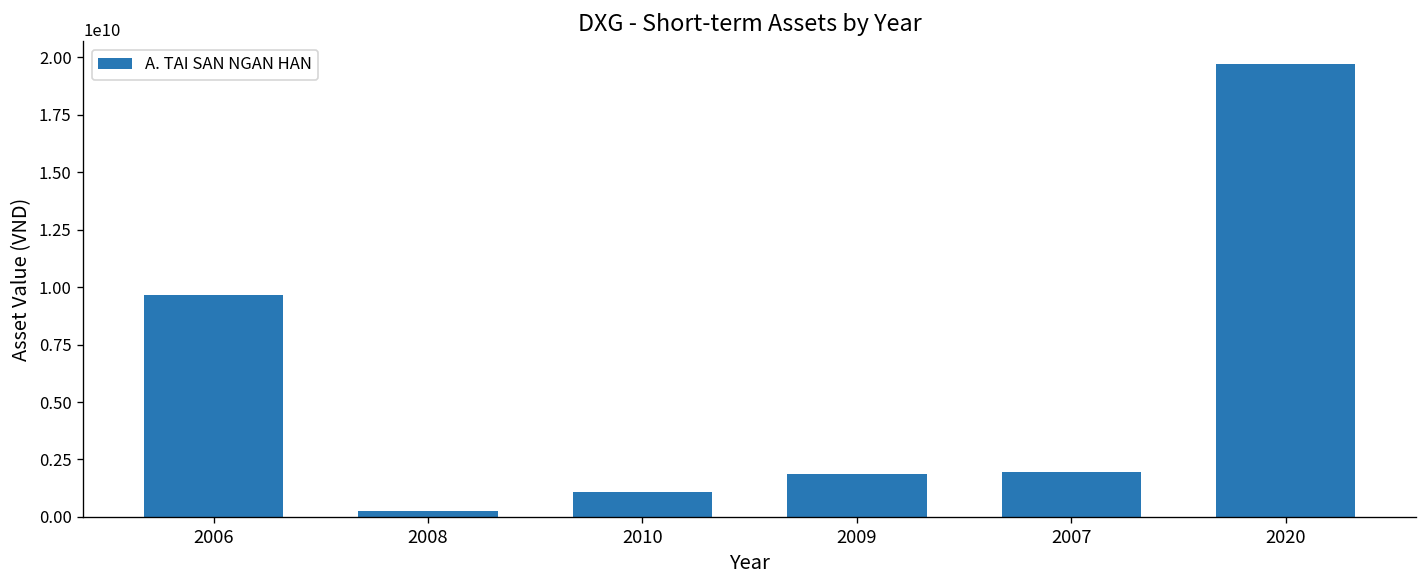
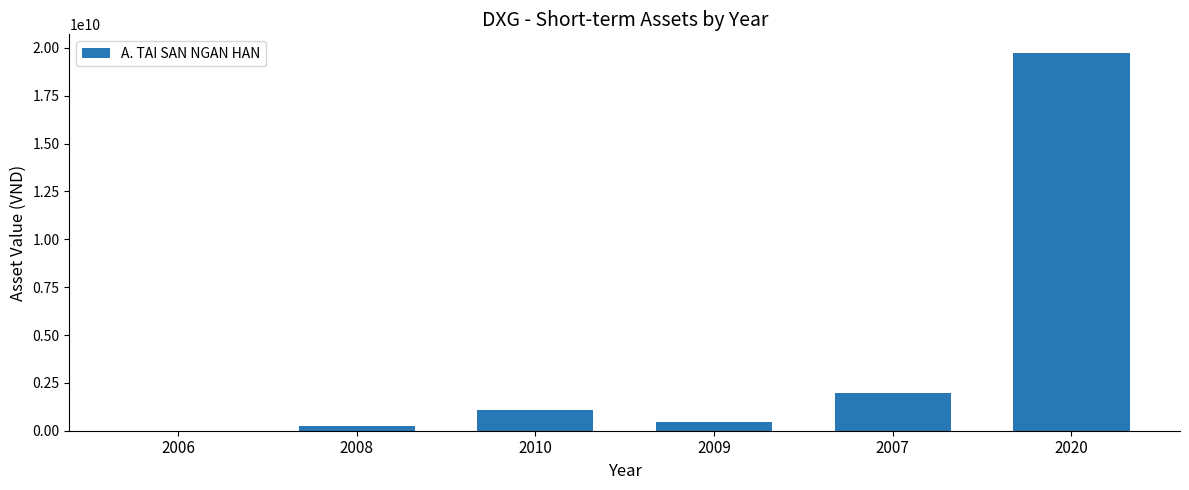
2006: 9600000000 -> 0
2009: 1900000000 -> 500000000
